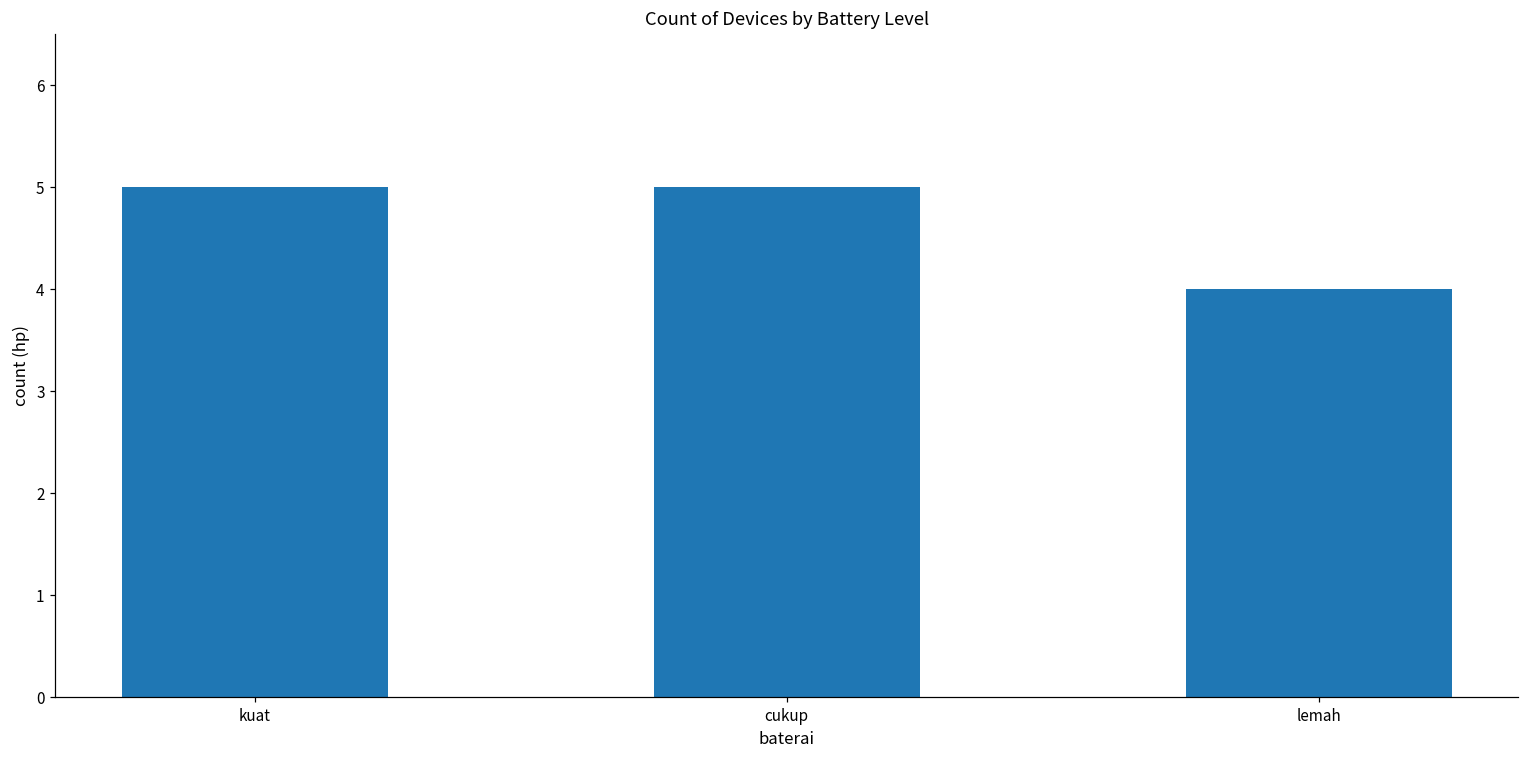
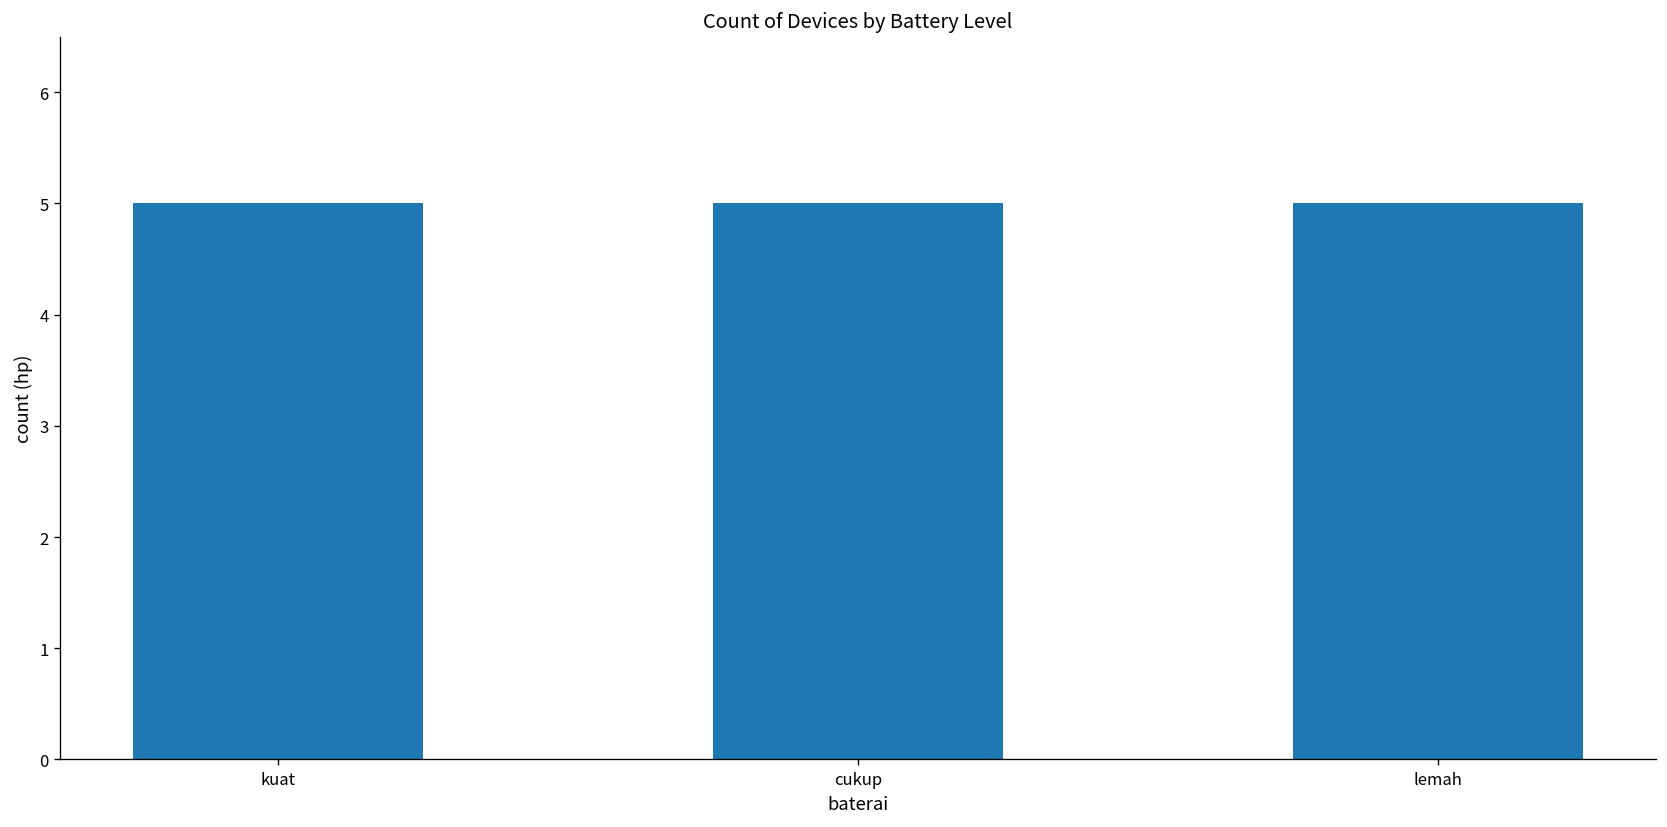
lemah: 4 -> 5
